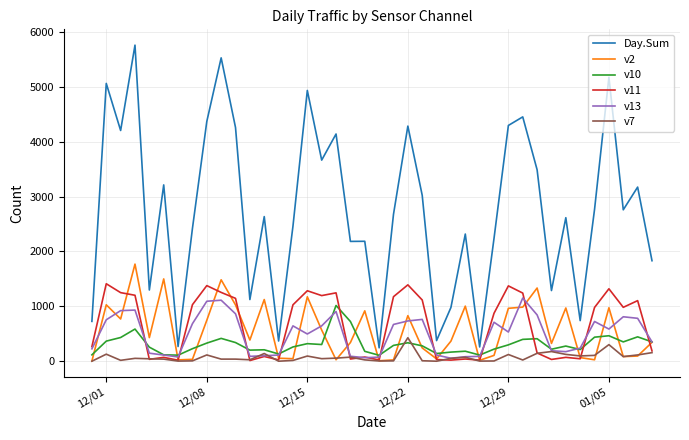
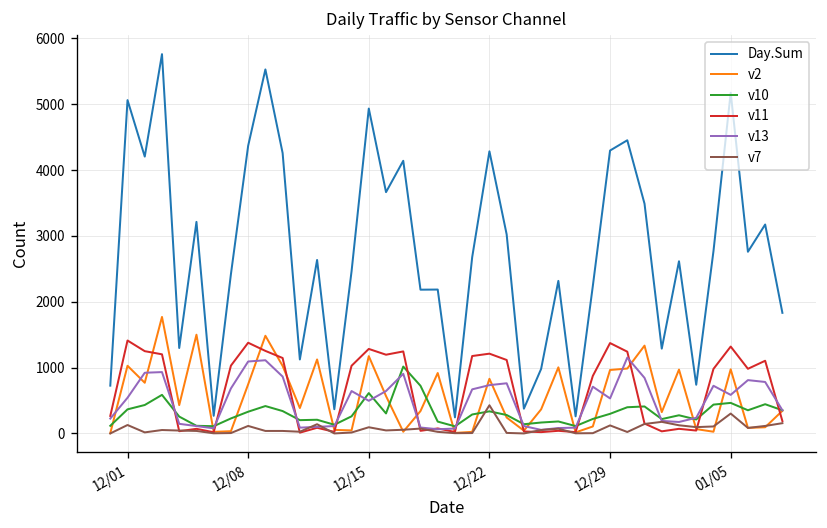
v13, 12/01: 800 -> 500
v10, 12/15: 300 -> 600
v11, 12/22: 1400 -> 1200
